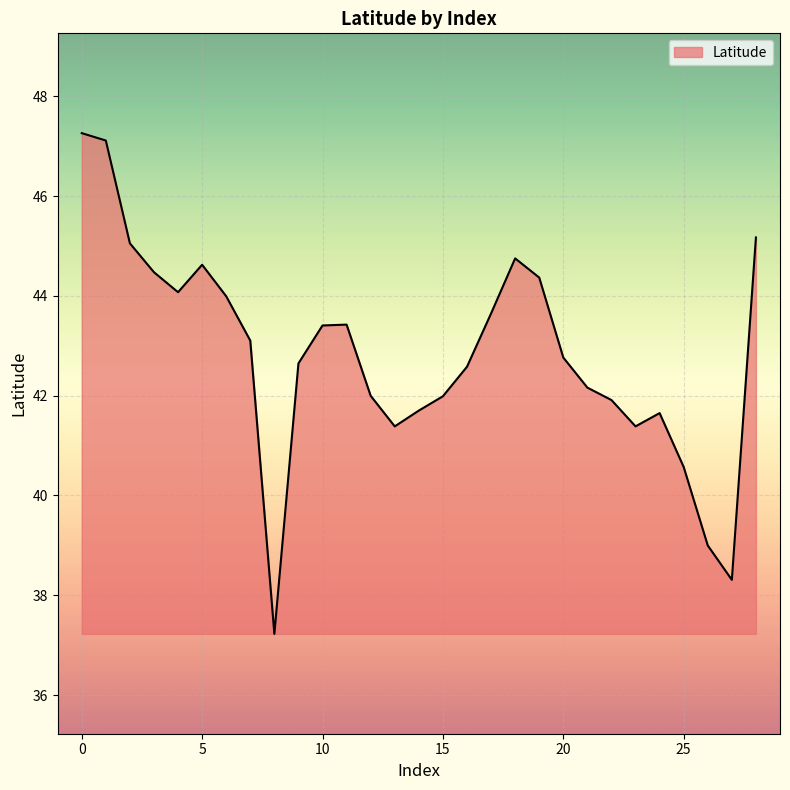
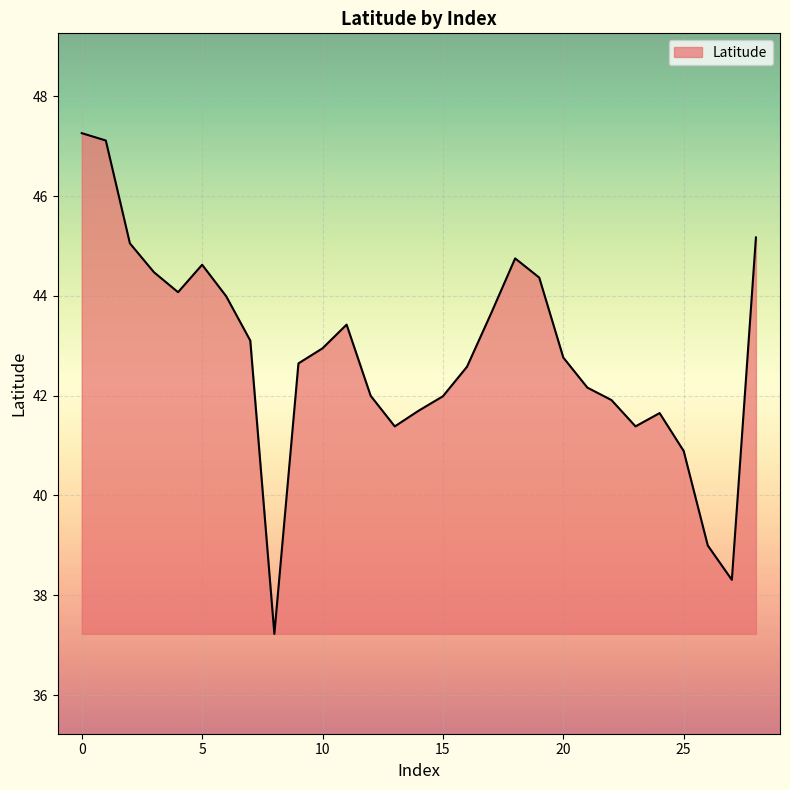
10: 43.4 -> 42.9
25: 40.6 -> 40.9
